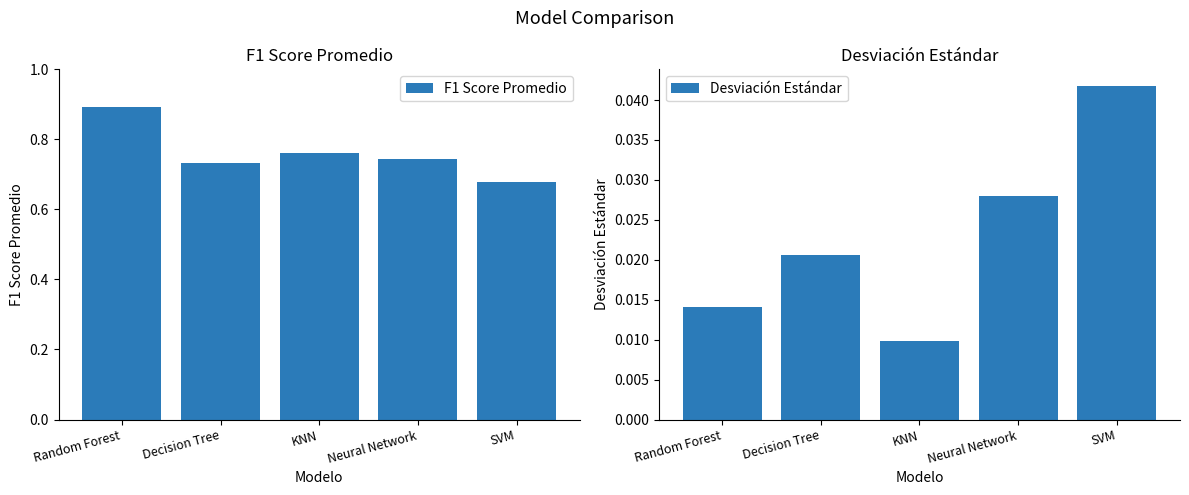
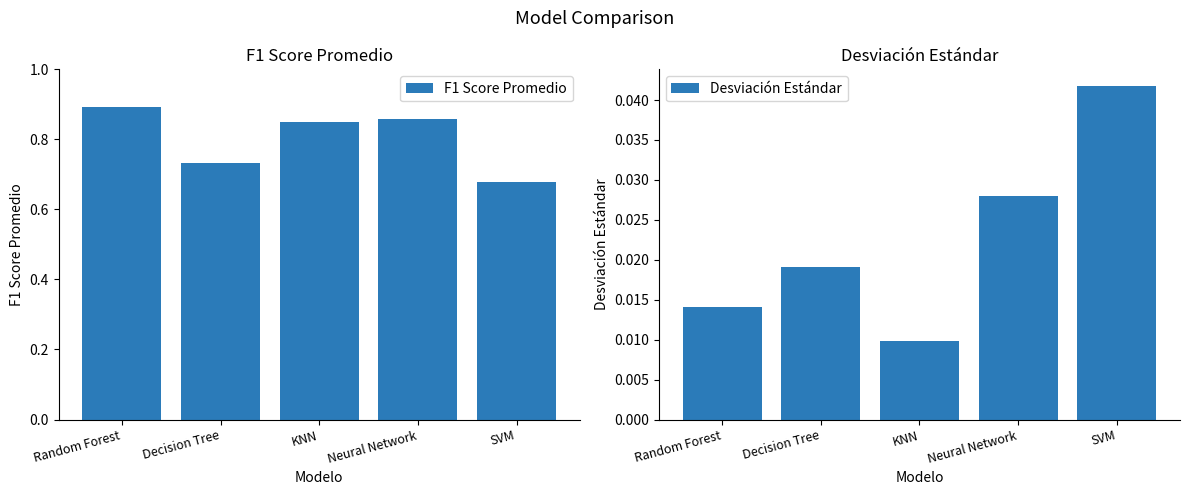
F1 Score Promedio, KNN: 0.76 -> 0.85
F1 Score Promedio, Neural Network: 0.74 -> 0.86
Desviación Estándar, Decision Tree: 0.021 -> 0.019
